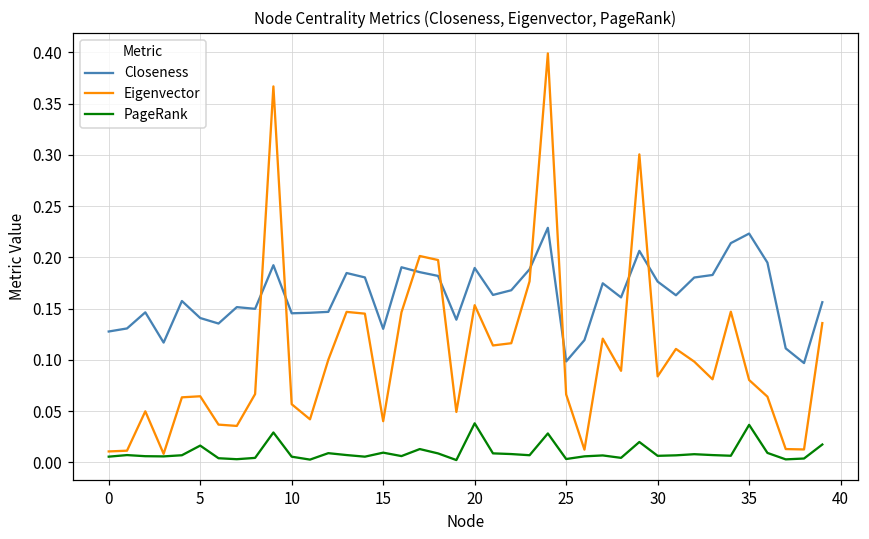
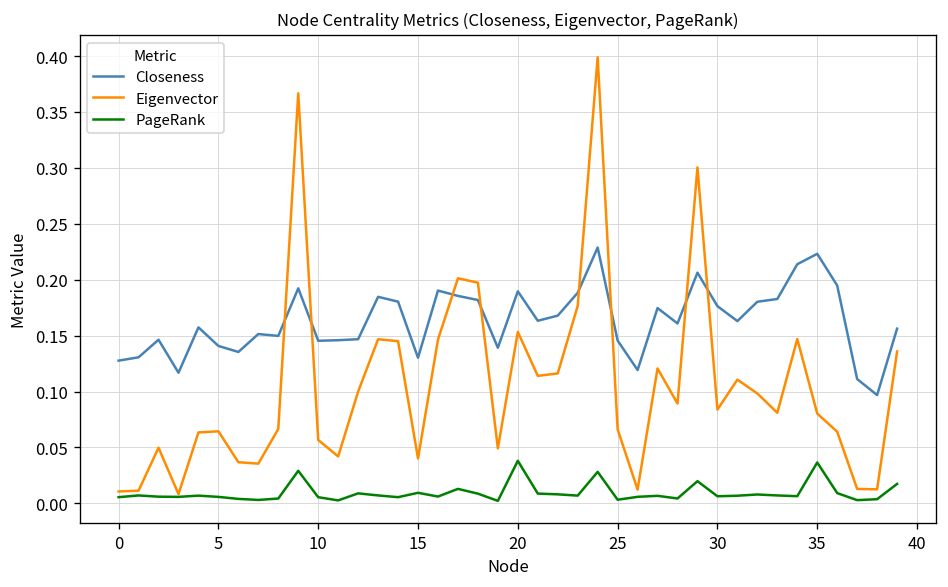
PageRank, 5: 0.02 -> 0.01
Closeness, 25: 0.10 -> 0.15
